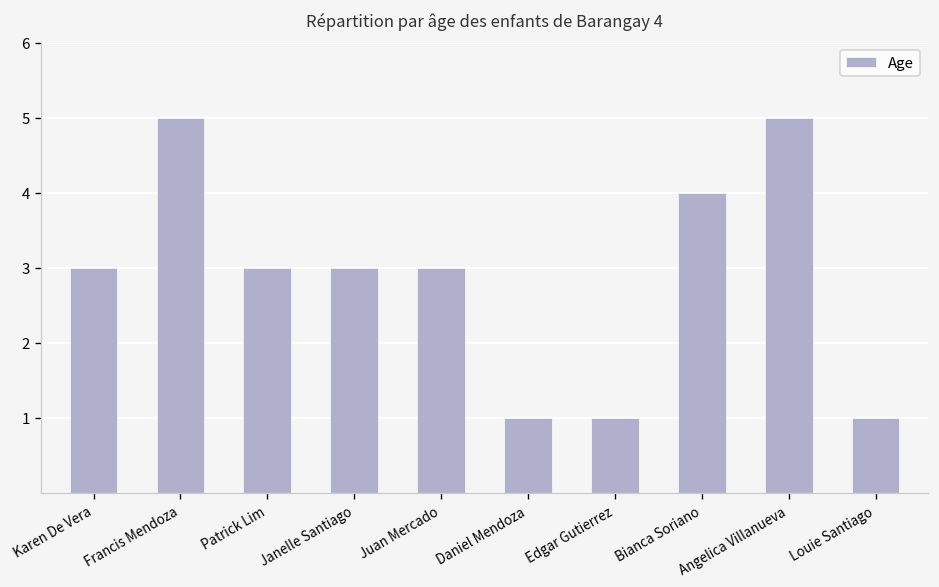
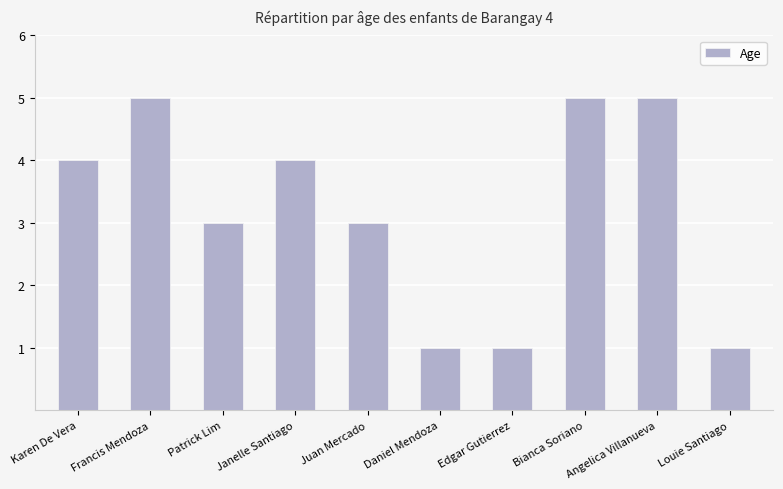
Karen De Vera: 3 -> 4
Janelle Santiago: 3 -> 4
Bianca Soriano: 4 -> 5
